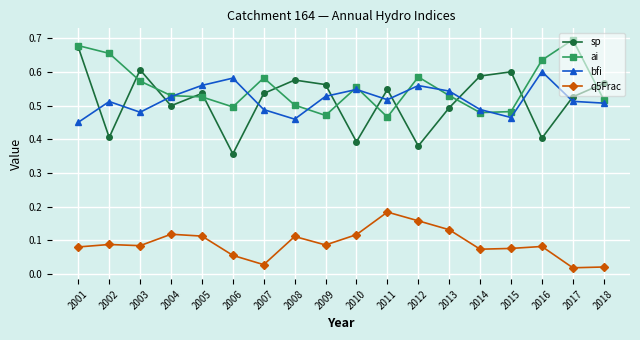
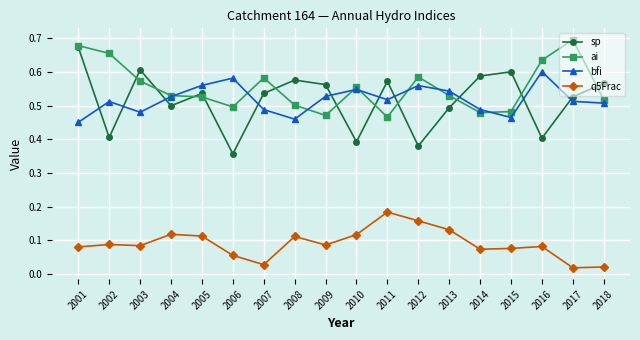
sp, 2011: 0.55 -> 0.57
